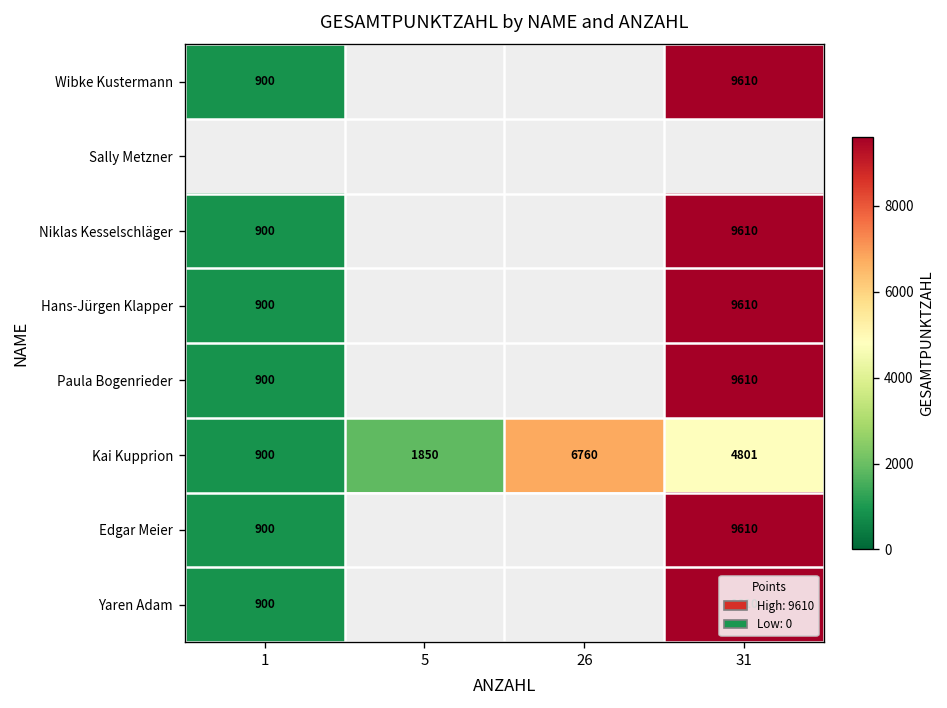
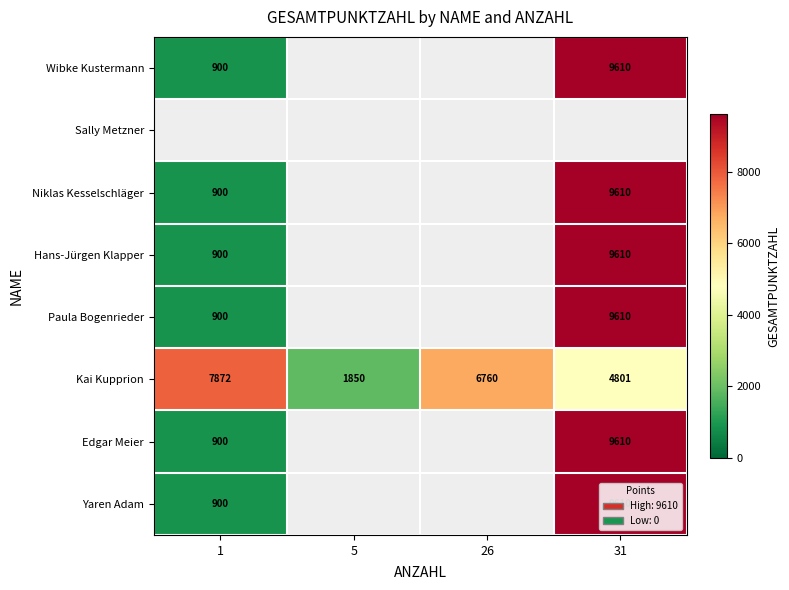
Kai Kupprion, 1: 900 -> 7872
